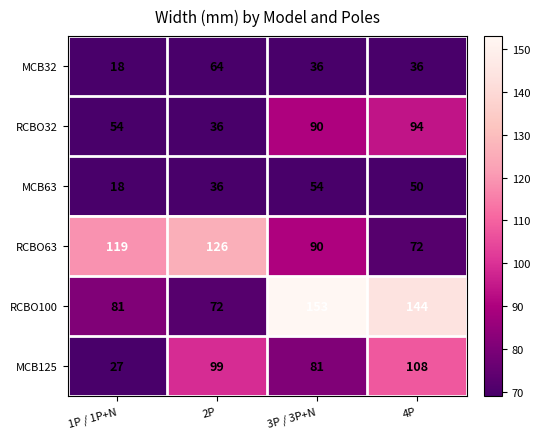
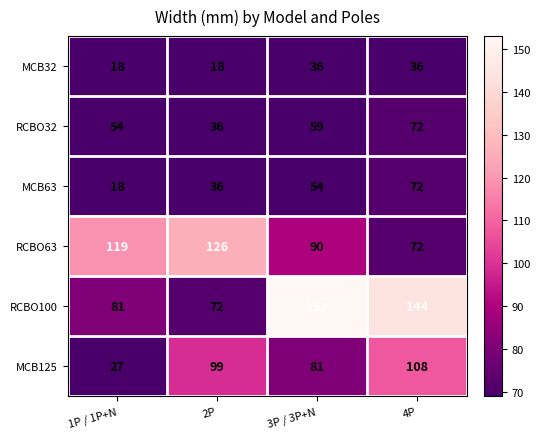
MCB32, 2P: 64 -> 18
RCBO32, 3P / 3P+N: 90 -> 59
RCBO32, 4P: 94 -> 72
MCB63, 4P: 50 -> 72
